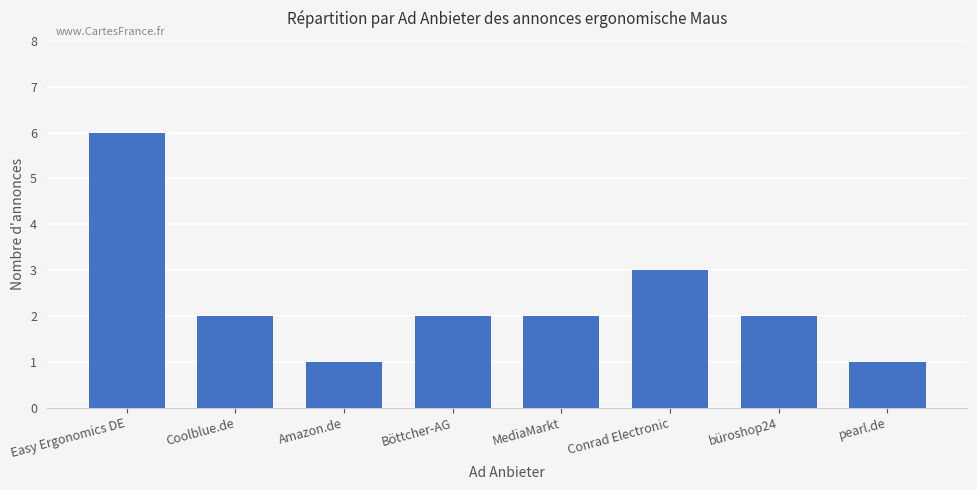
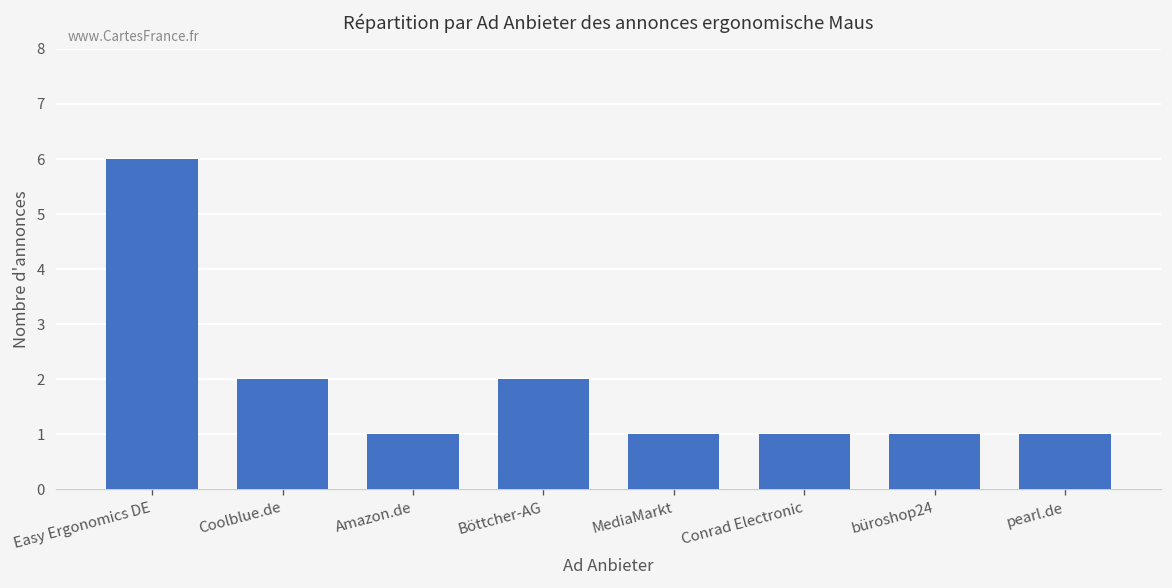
MediaMarkt: 2 -> 1
Conrad Electronic: 3 -> 1
büroshop24: 2 -> 1
